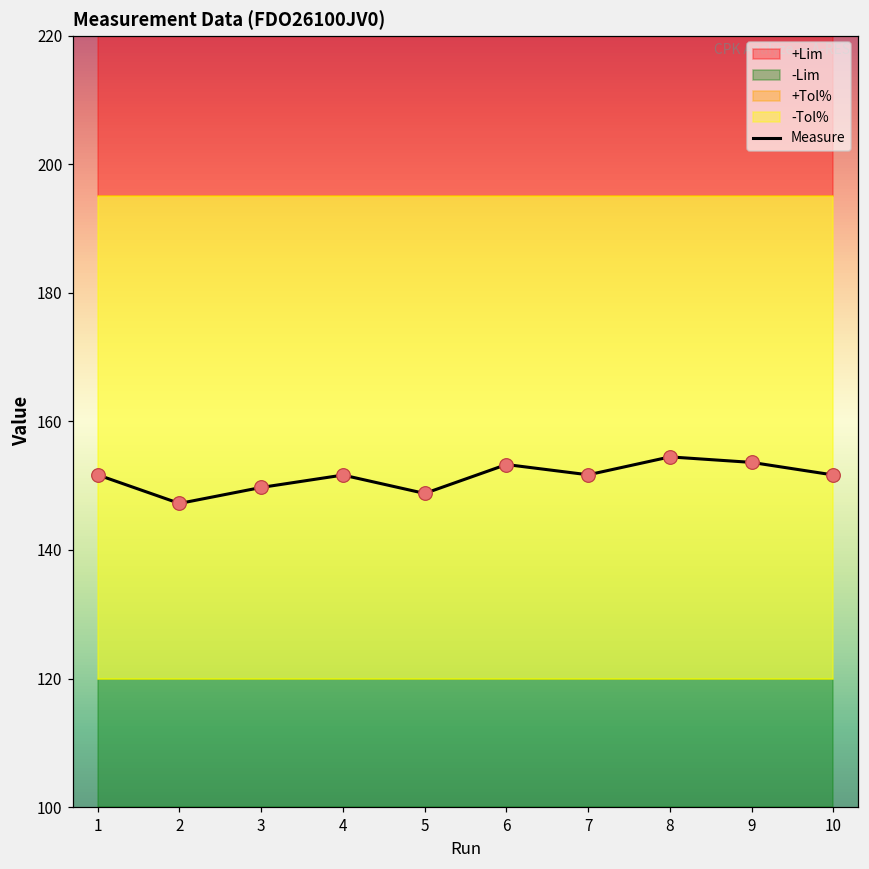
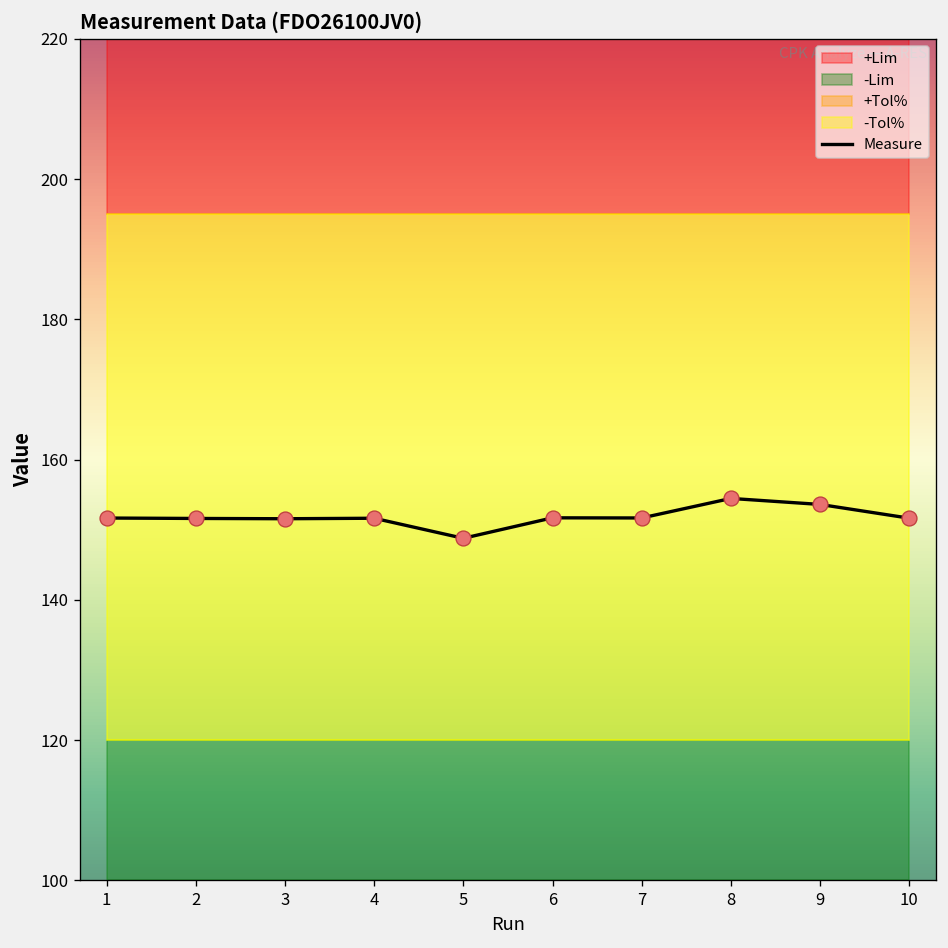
Measure, 2: 147 -> 152
Measure, 3: 150 -> 152
Measure, 6: 153 -> 152
